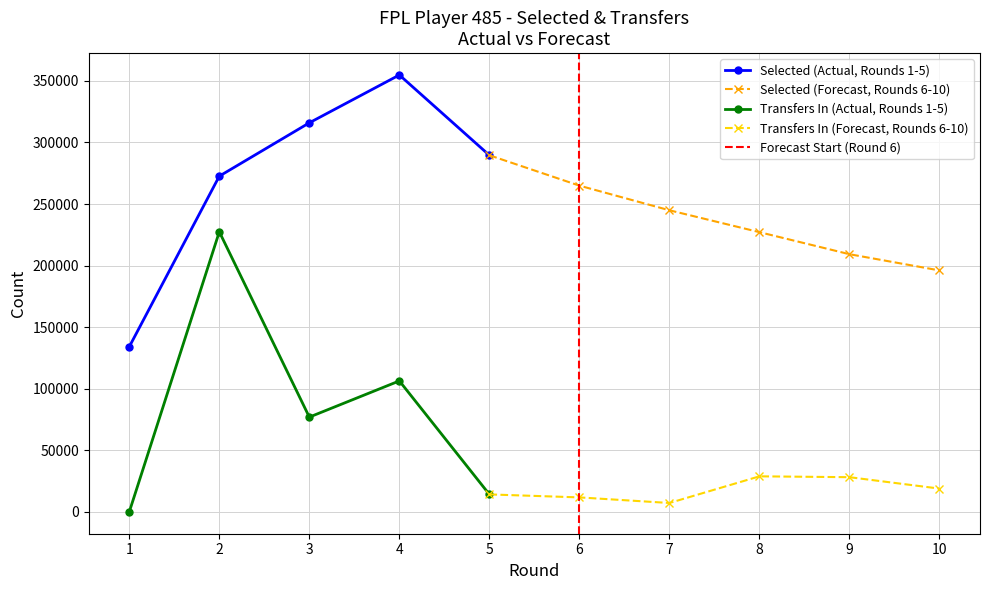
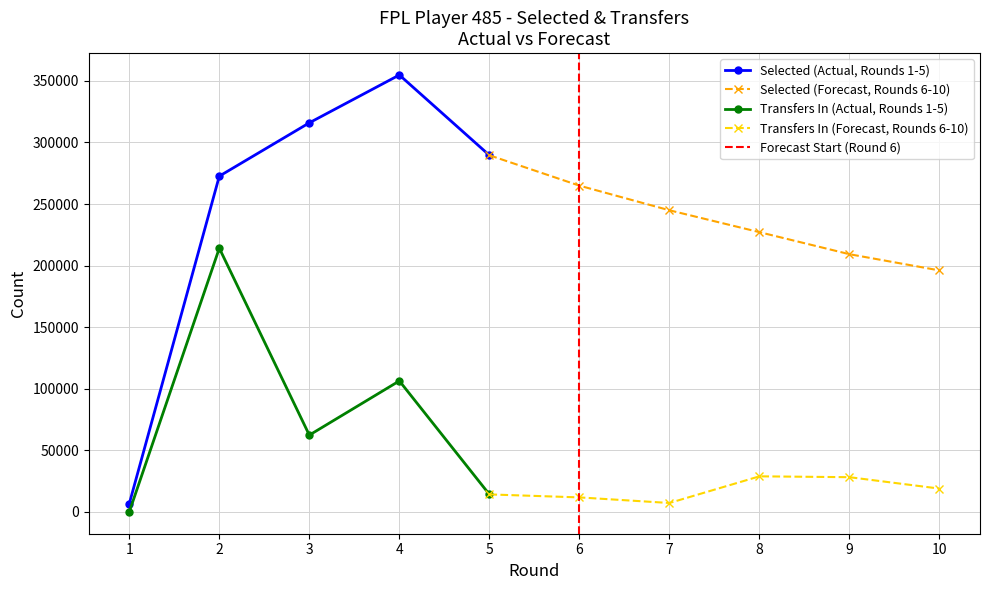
Selected (Actual, Rounds 1-5), 1: 134000 -> 7000
Transfers In (Actual, Rounds 1-5), 2: 227000 -> 214000
Transfers In (Actual, Rounds 1-5), 3: 77000 -> 62000
